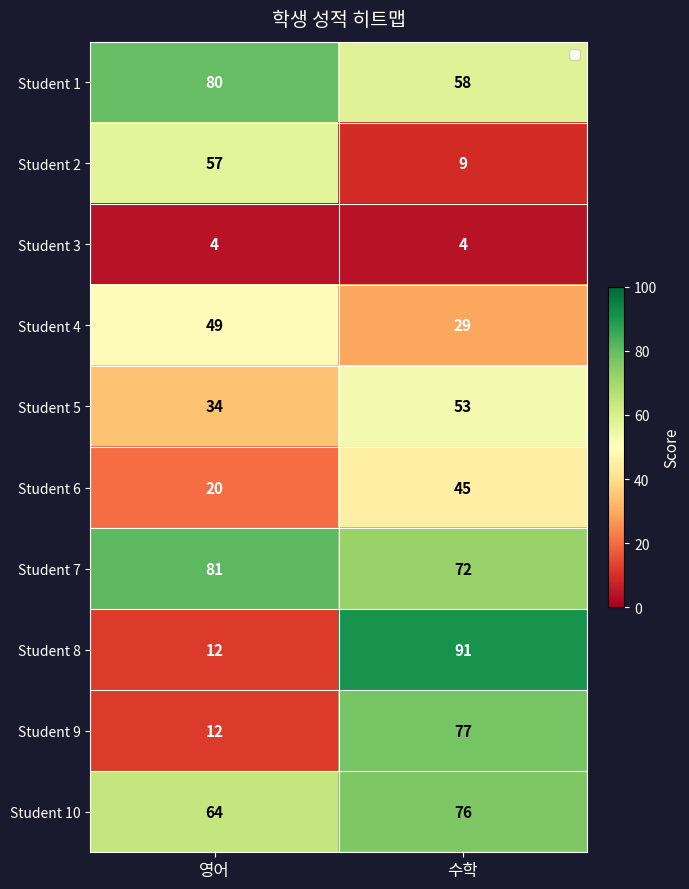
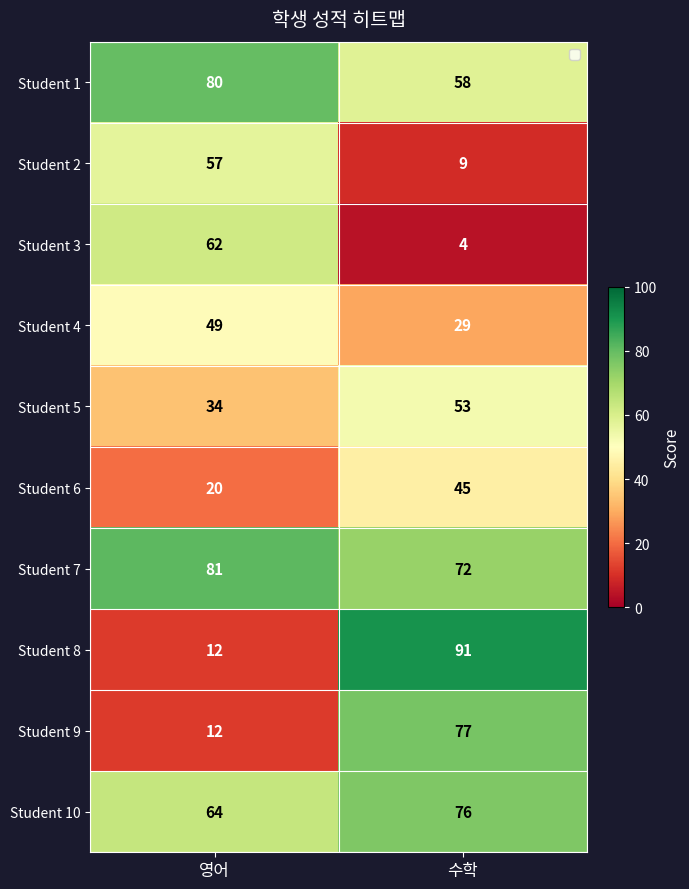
Student 3, 영어: 4 -> 62
